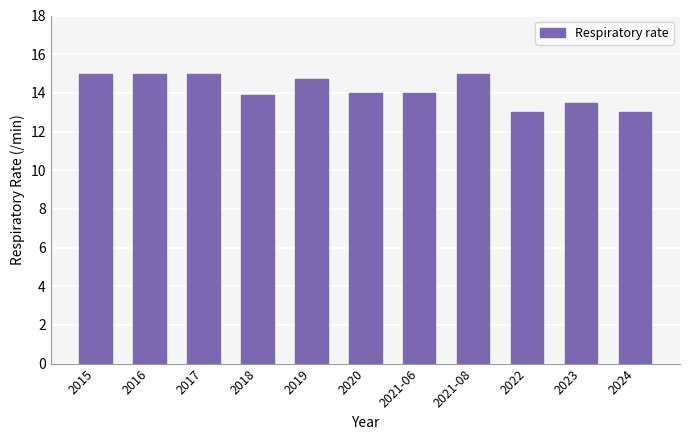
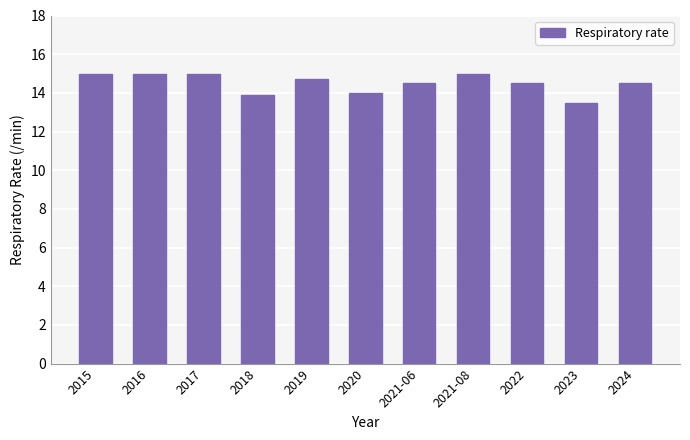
2021-06: 14.0 -> 14.5
2022: 13.0 -> 14.5
2024: 13.0 -> 14.5
